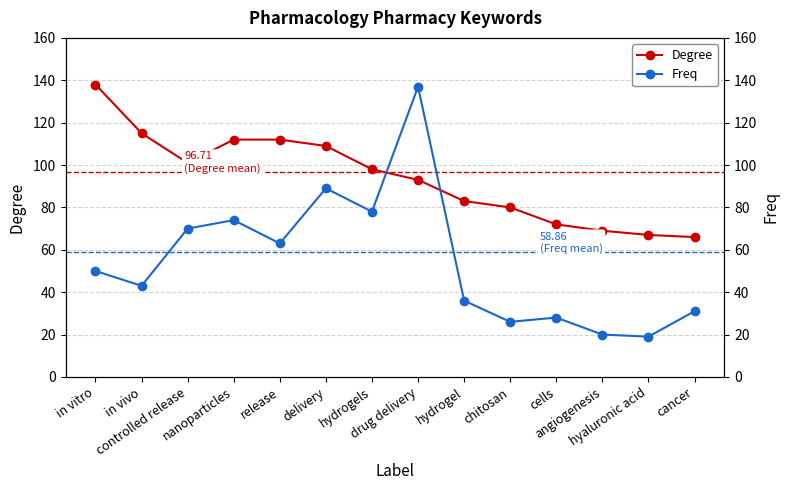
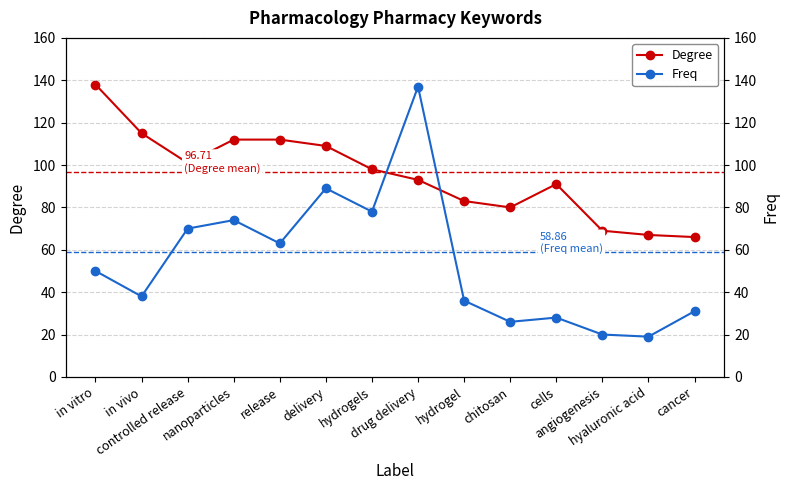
Degree, cells: 72 -> 91
Freq, in vivo: 43 -> 38
